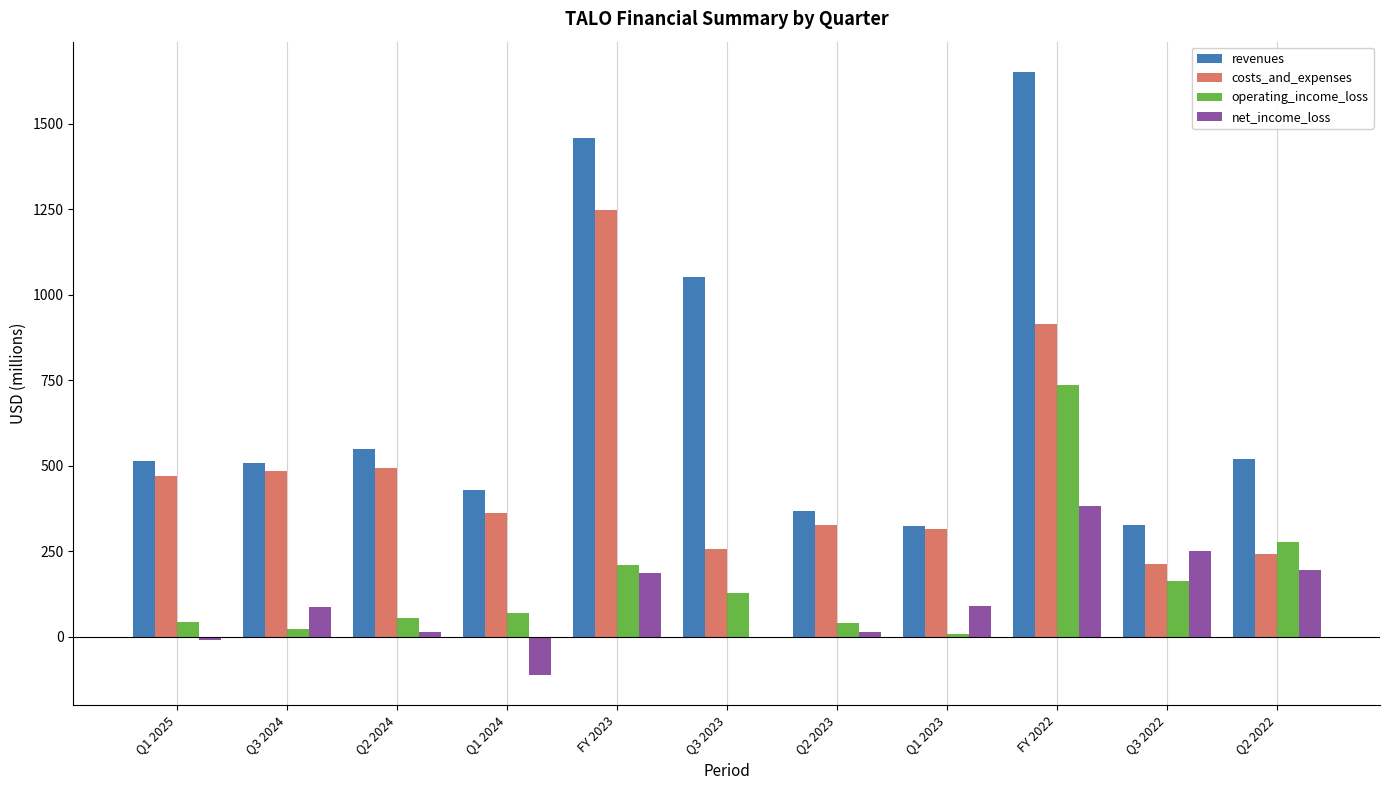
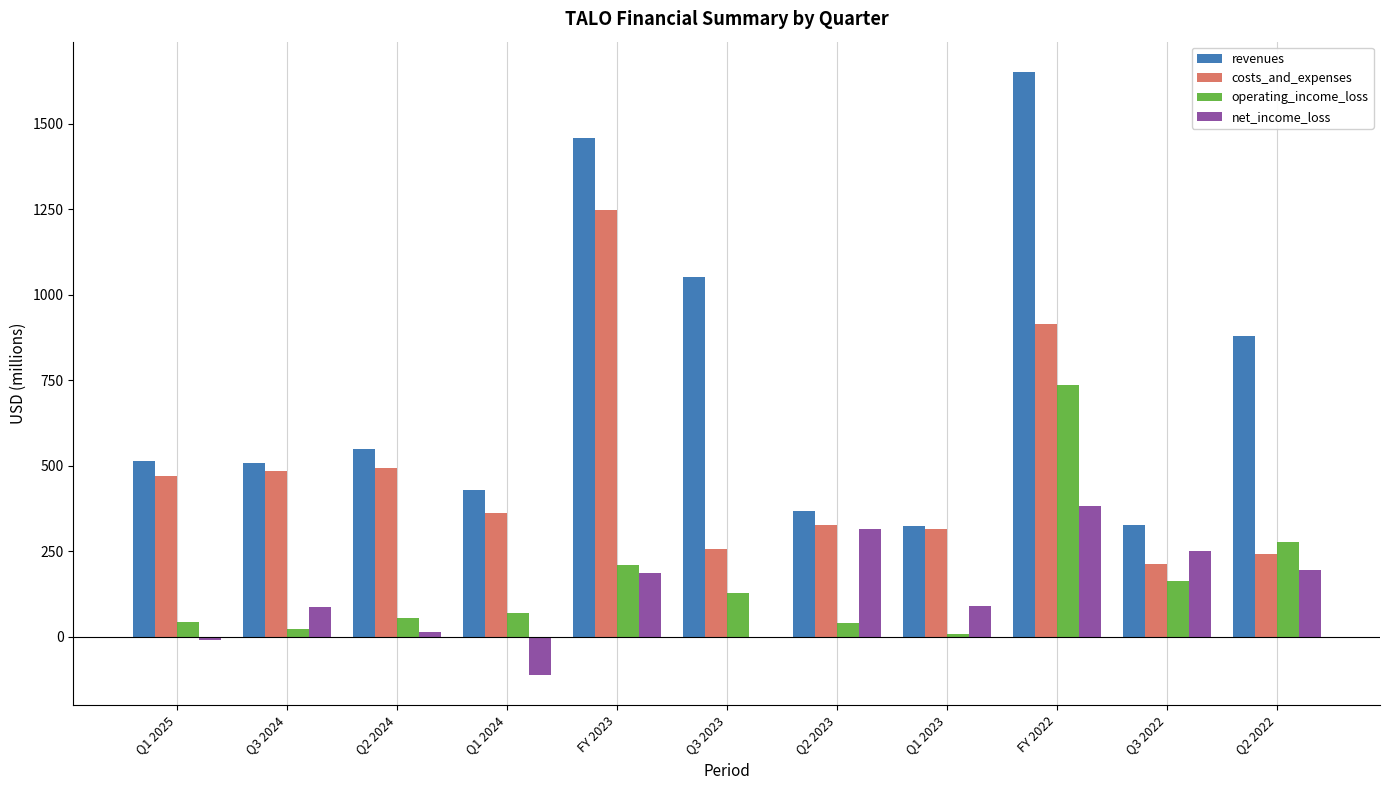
net_income_loss, Q2 2023: 10 -> 310
revenues, Q2 2022: 520 -> 880
